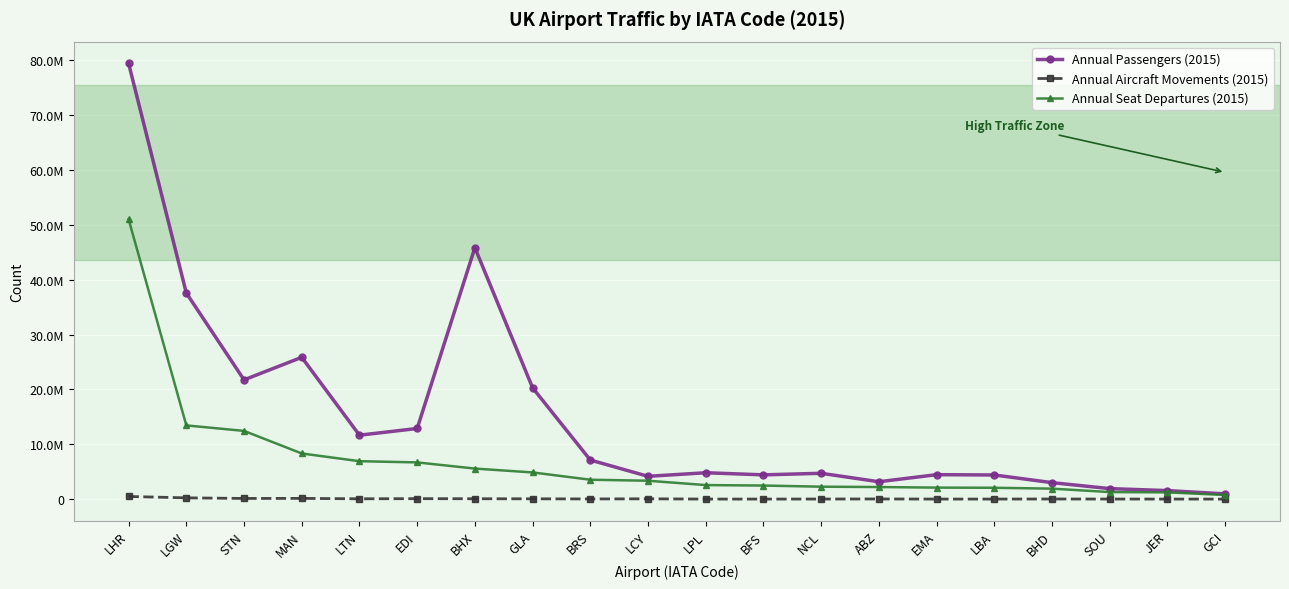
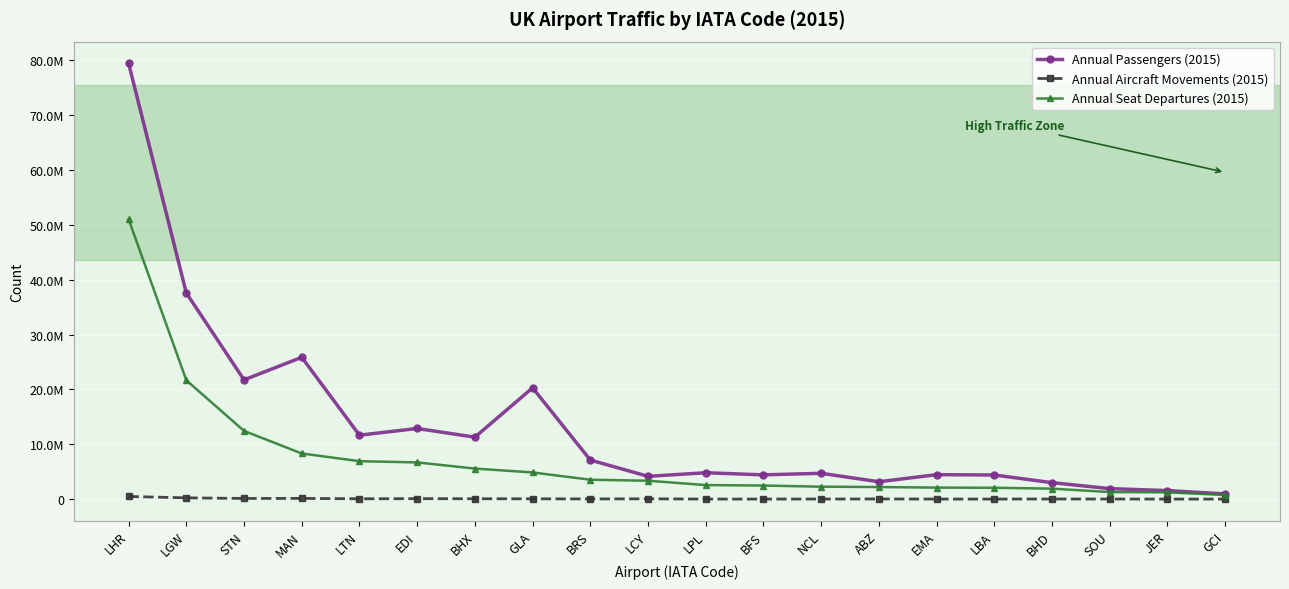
Annual Seat Departures (2015), LGW: 13000000 -> 22000000
Annual Passengers (2015), BHX: 46000000 -> 11000000
